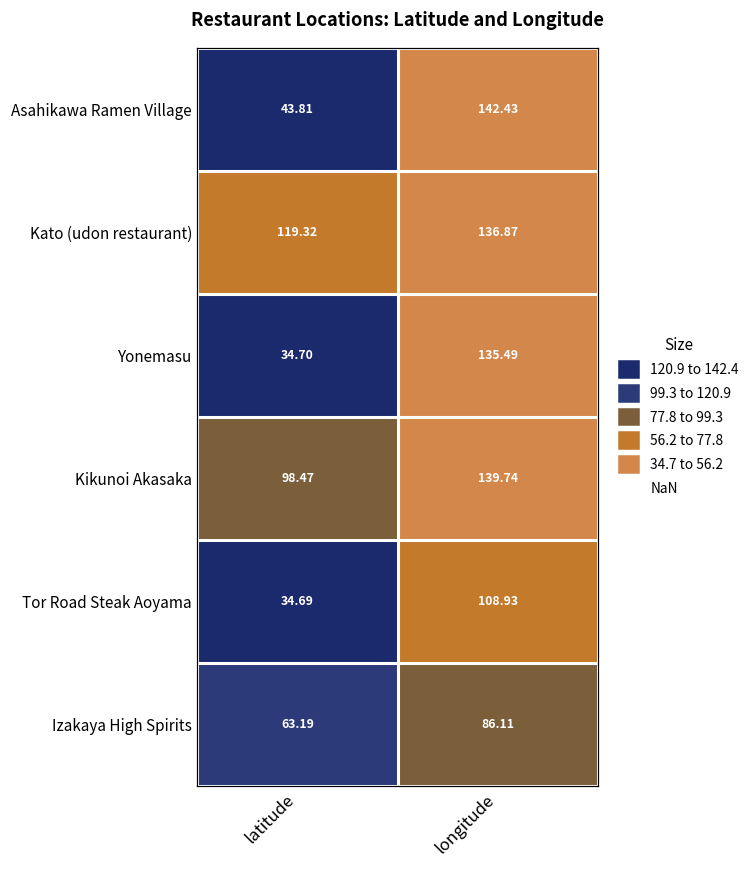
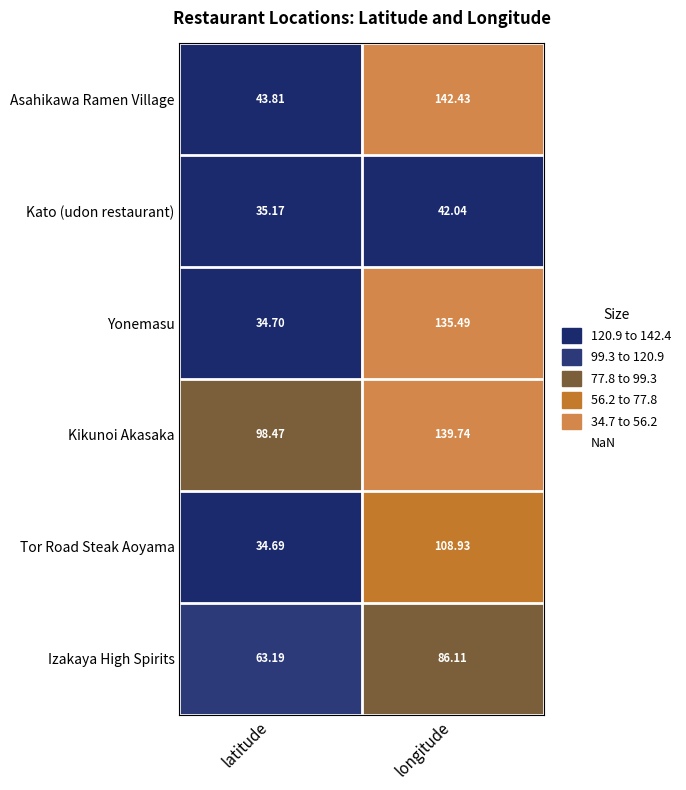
Kato (udon restaurant), latitude: 119.32 -> 35.17
Kato (udon restaurant), longitude: 136.87 -> 42.04
